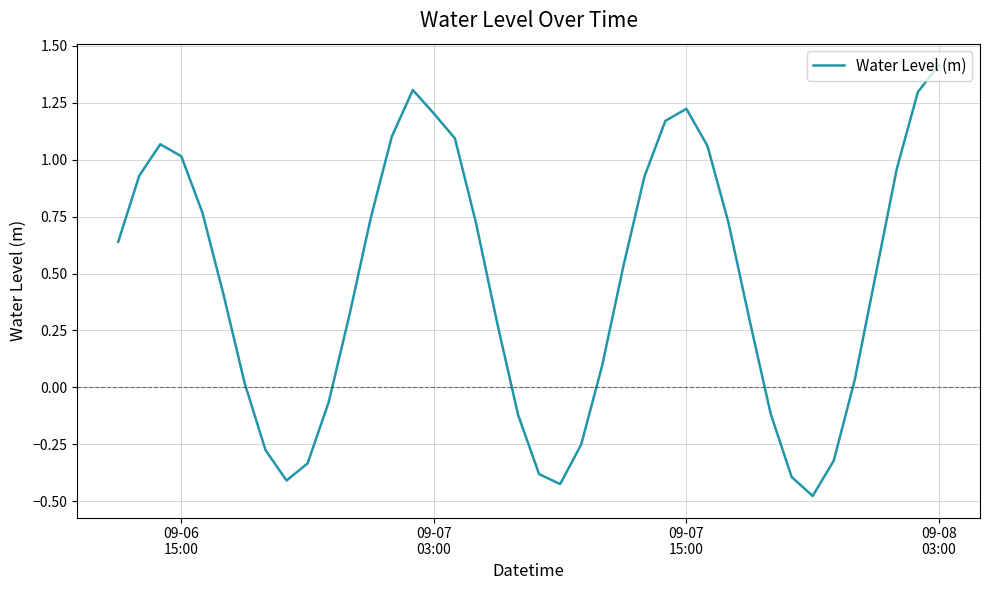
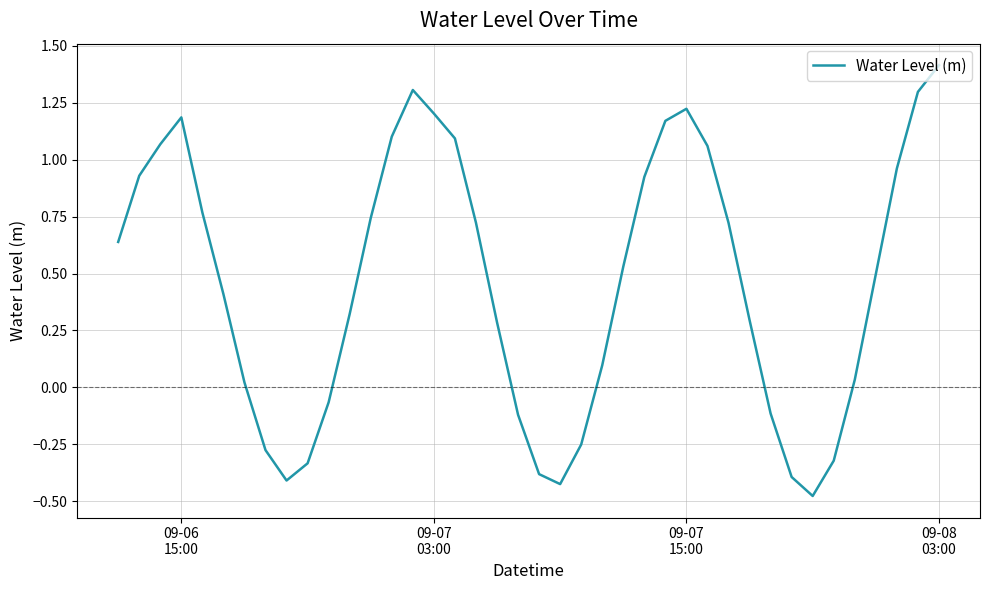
09-06 15:00: 1.02 -> 1.19
